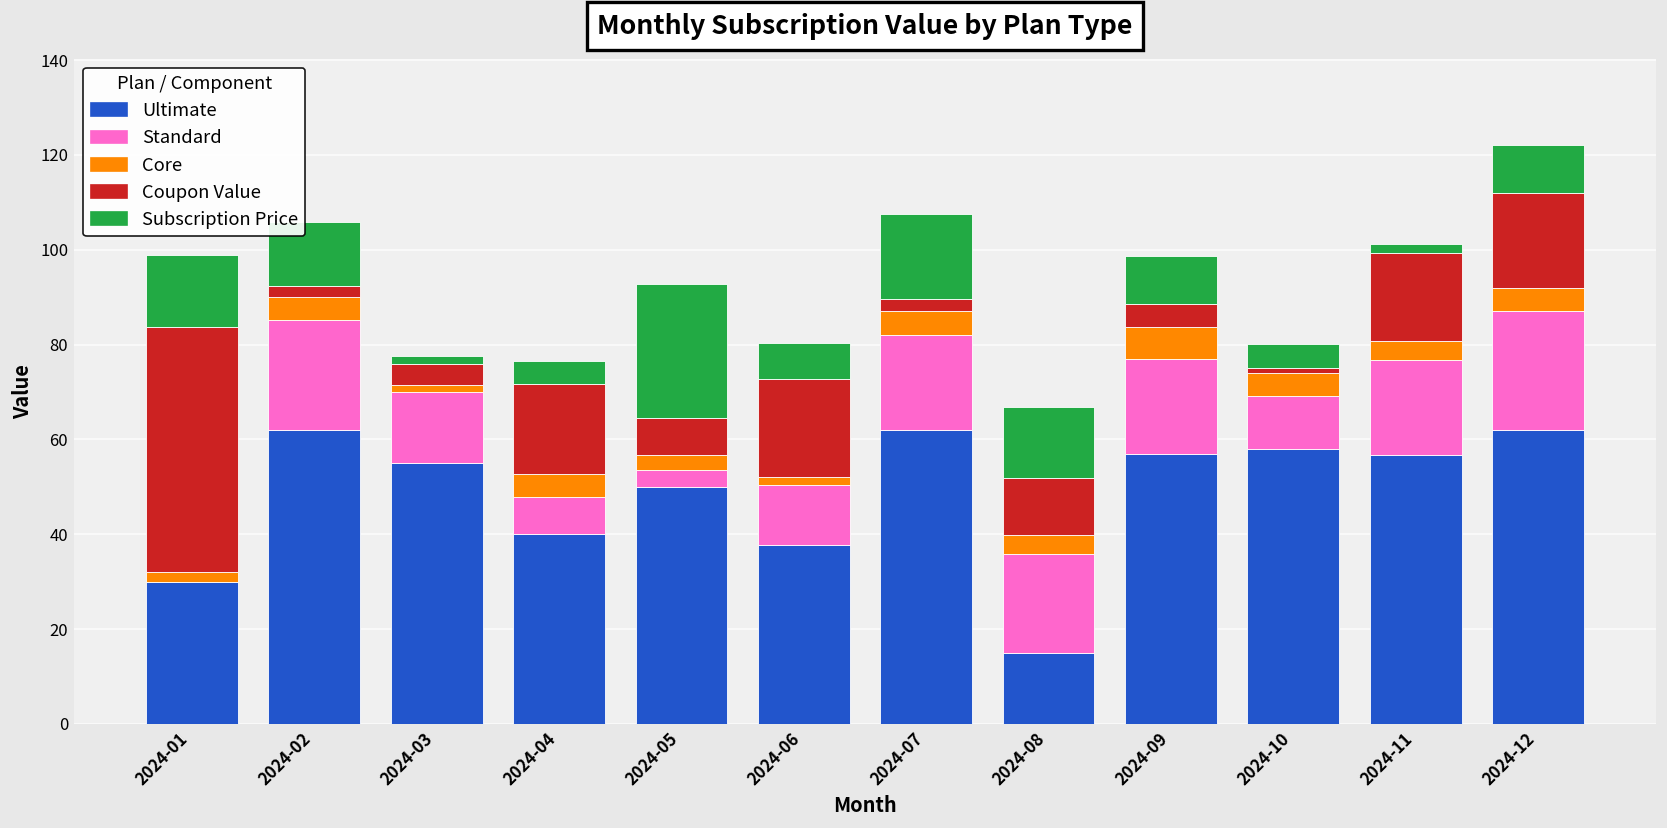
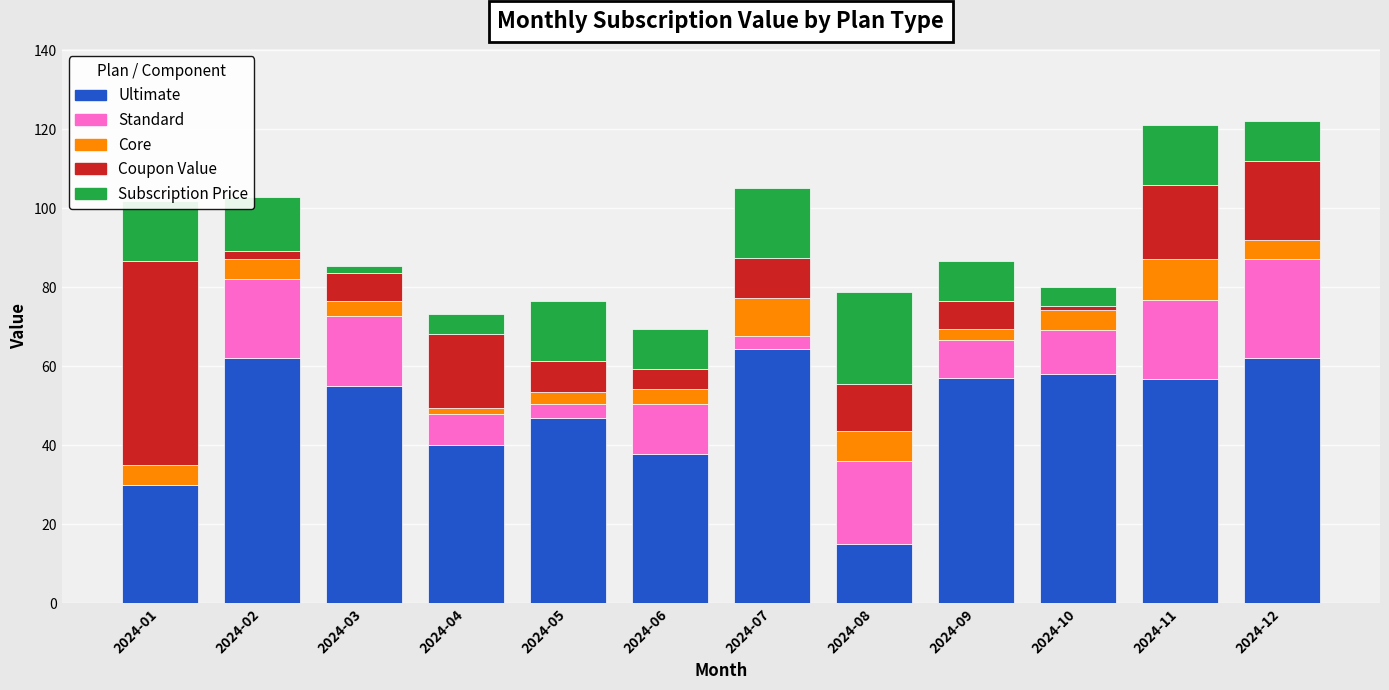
Core, 2024-01: 2 -> 5
Standard, 2024-02: 23 -> 20
Standard, 2024-03: 15 -> 18
Core, 2024-03: 2 -> 4
Coupon Value, 2024-03: 4 -> 7
Core, 2024-04: 5 -> 2
Ultimate, 2024-05: 50 -> 47
Subscription Price, 2024-05: 28 -> 15
Core, 2024-06: 2 -> 4
Coupon Value, 2024-06: 21 -> 5
Subscription Price, 2024-06: 8 -> 10
Ultimate, 2024-07: 62 -> 64
Standard, 2024-07: 20 -> 3
Core, 2024-07: 5 -> 10
Coupon Value, 2024-07: 3 -> 10
Core, 2024-08: 4 -> 8
Subscription Price, 2024-08: 15 -> 23
Standard, 2024-09: 20 -> 10
Core, 2024-09: 7 -> 3
Coupon Value, 2024-09: 5 -> 7
Core, 2024-11: 4 -> 11
Subscription Price, 2024-11: 2 -> 15
